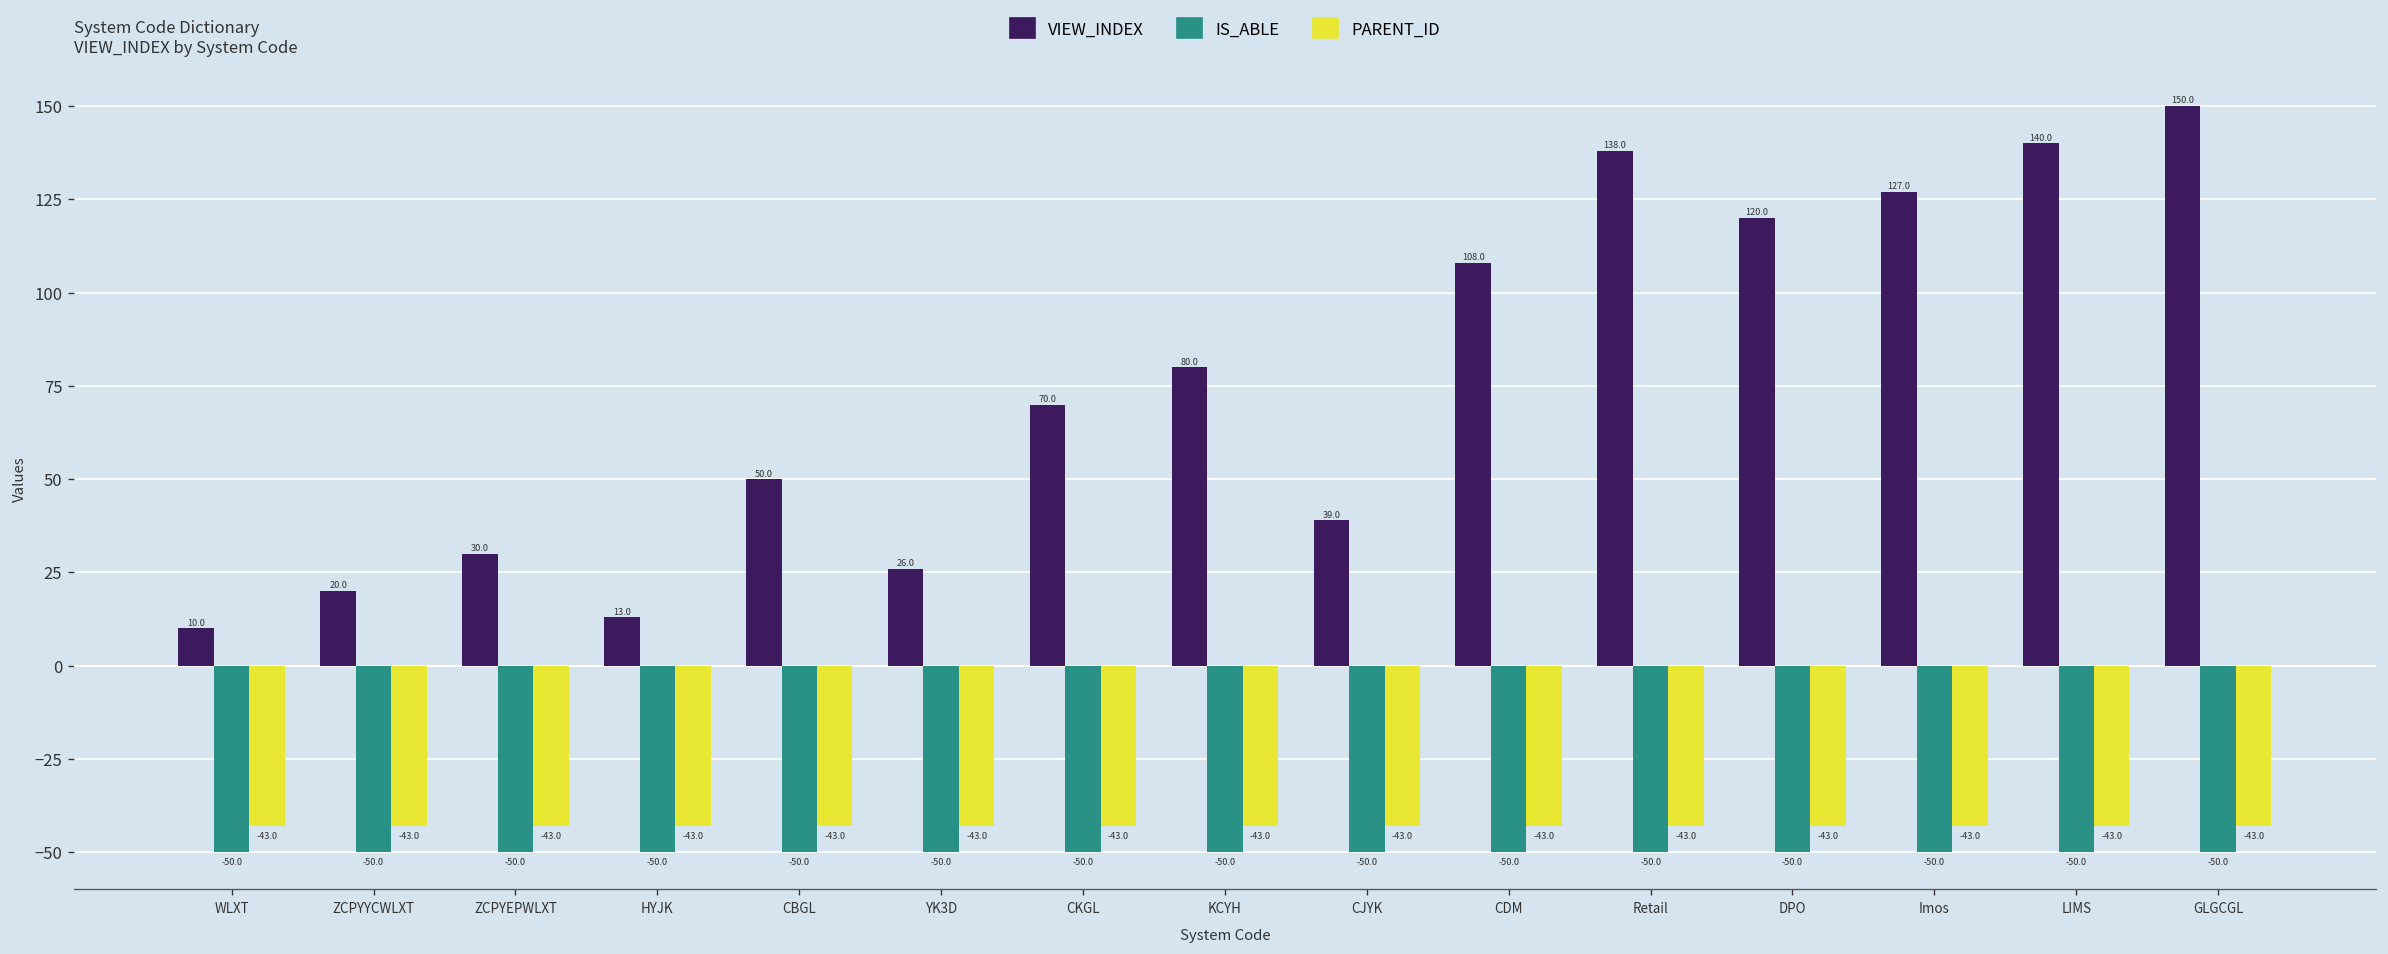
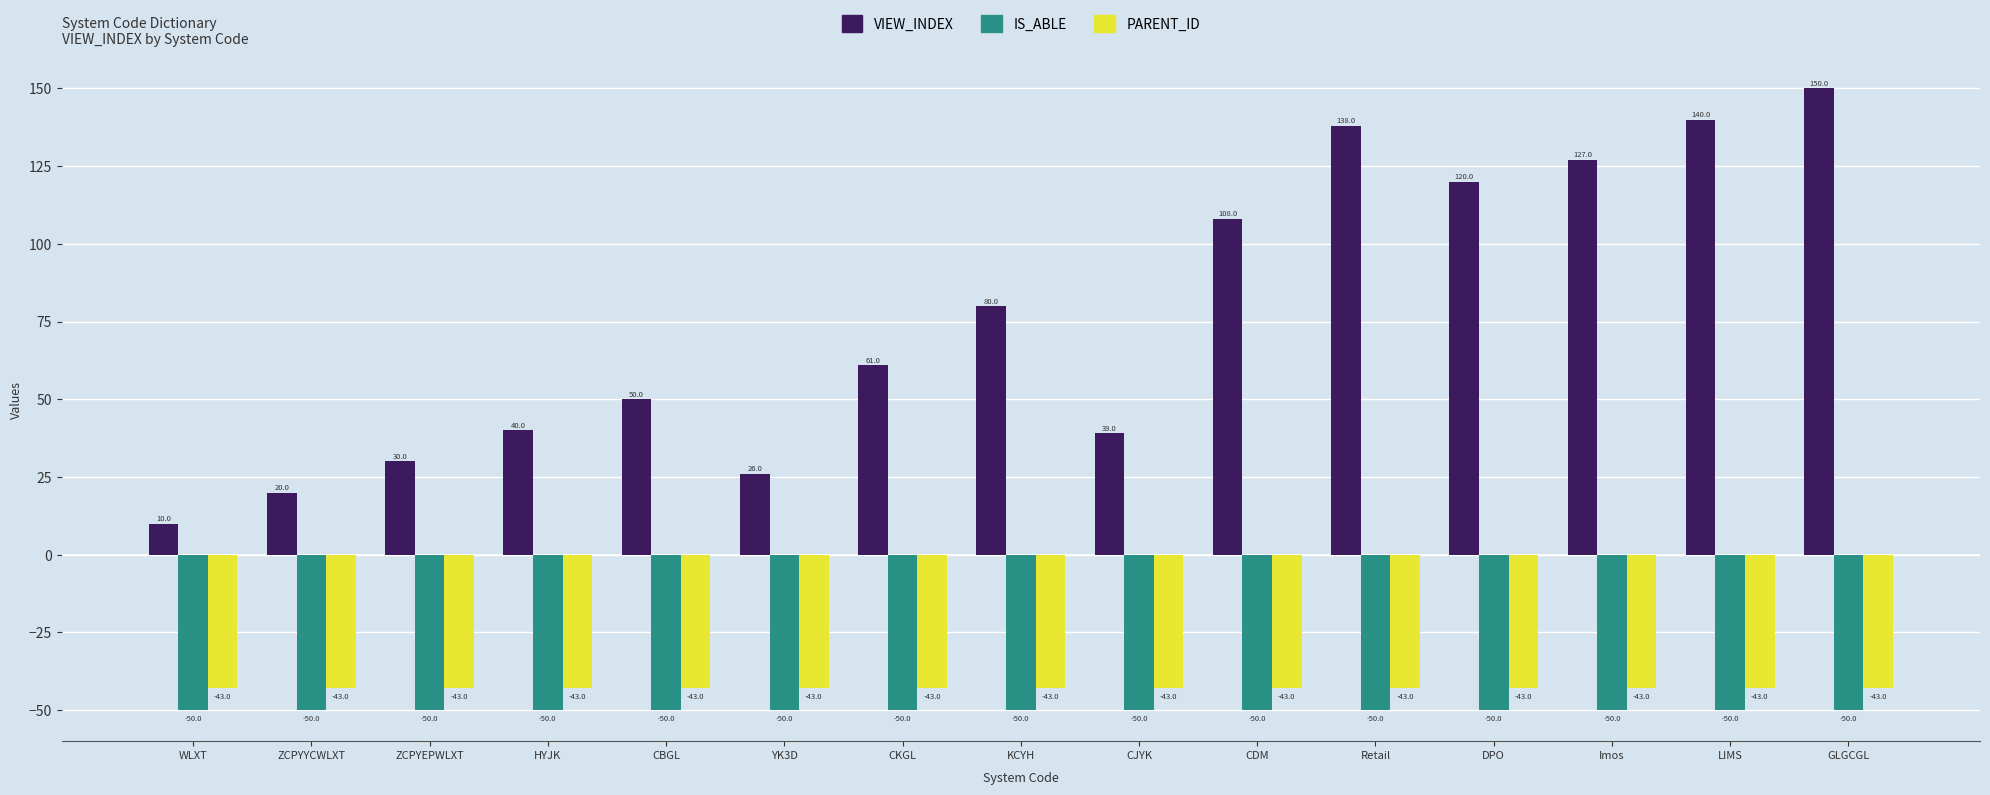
VIEW_INDEX, HYJK: 13.0 -> 40.0
VIEW_INDEX, CKGL: 70.0 -> 61.0
